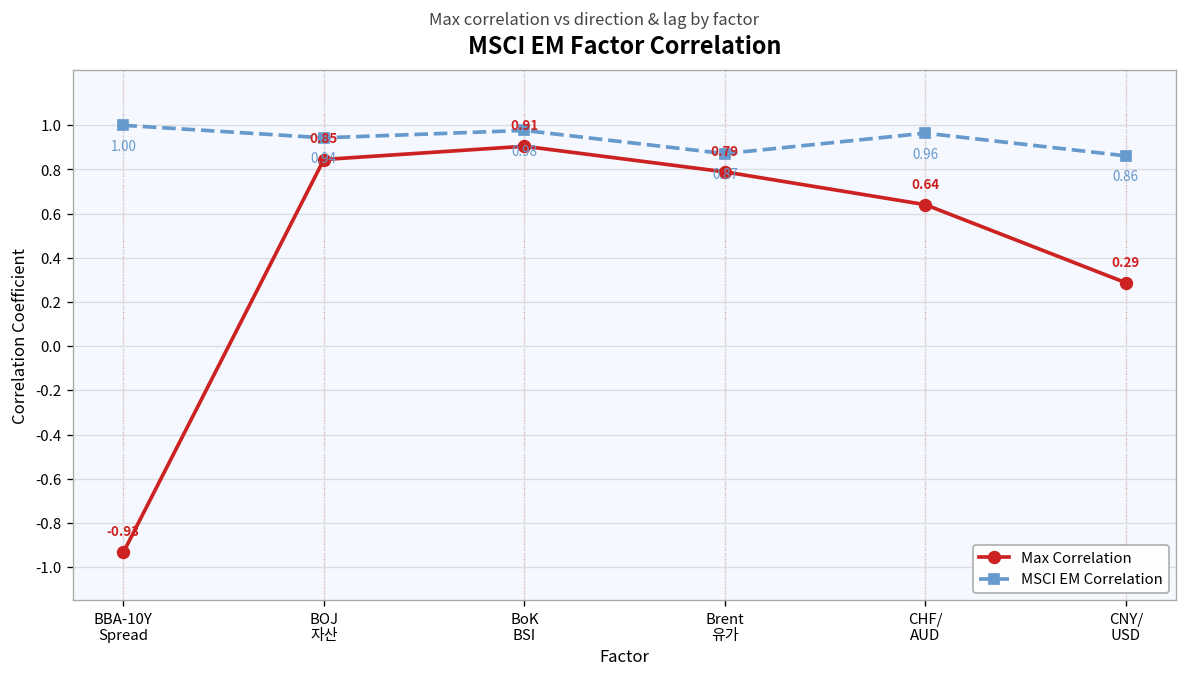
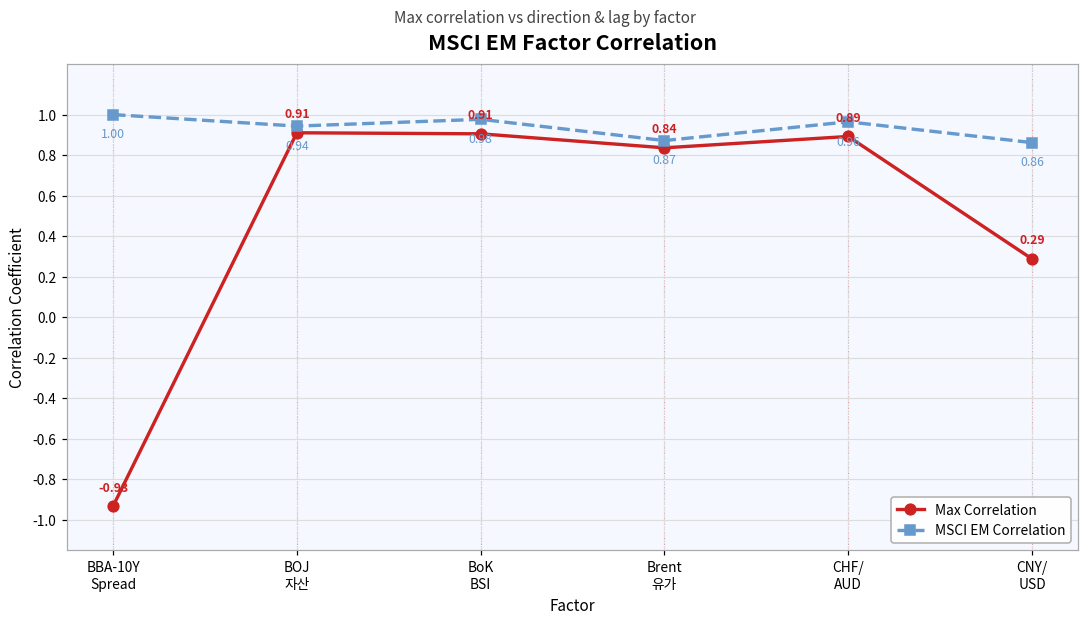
Max Correlation, BOJ 자산: 0.85 -> 0.91
Max Correlation, Brent 유가: 0.79 -> 0.84
Max Correlation, CHF/ AUD: 0.64 -> 0.89
